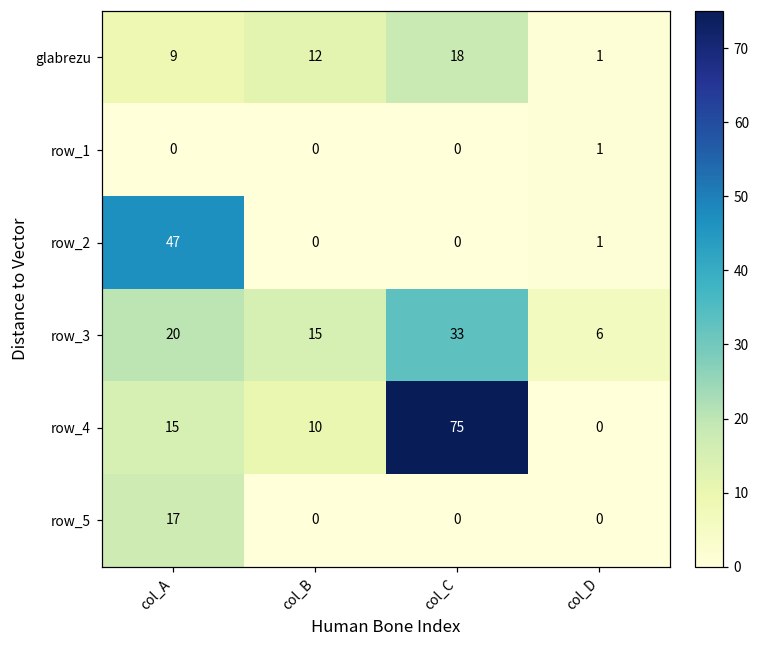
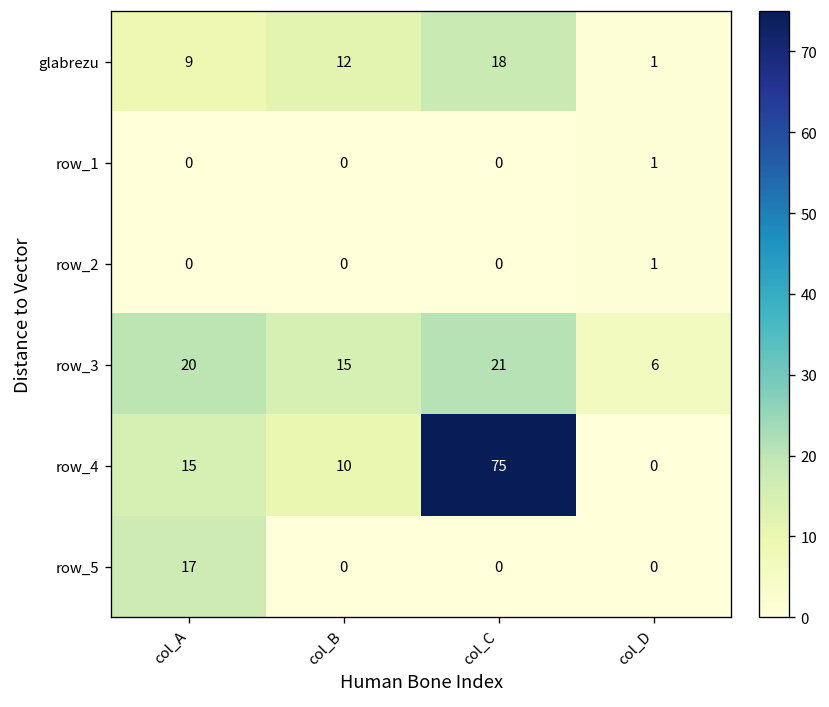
row_2, col_A: 47 -> 0
row_3, col_C: 33 -> 21
